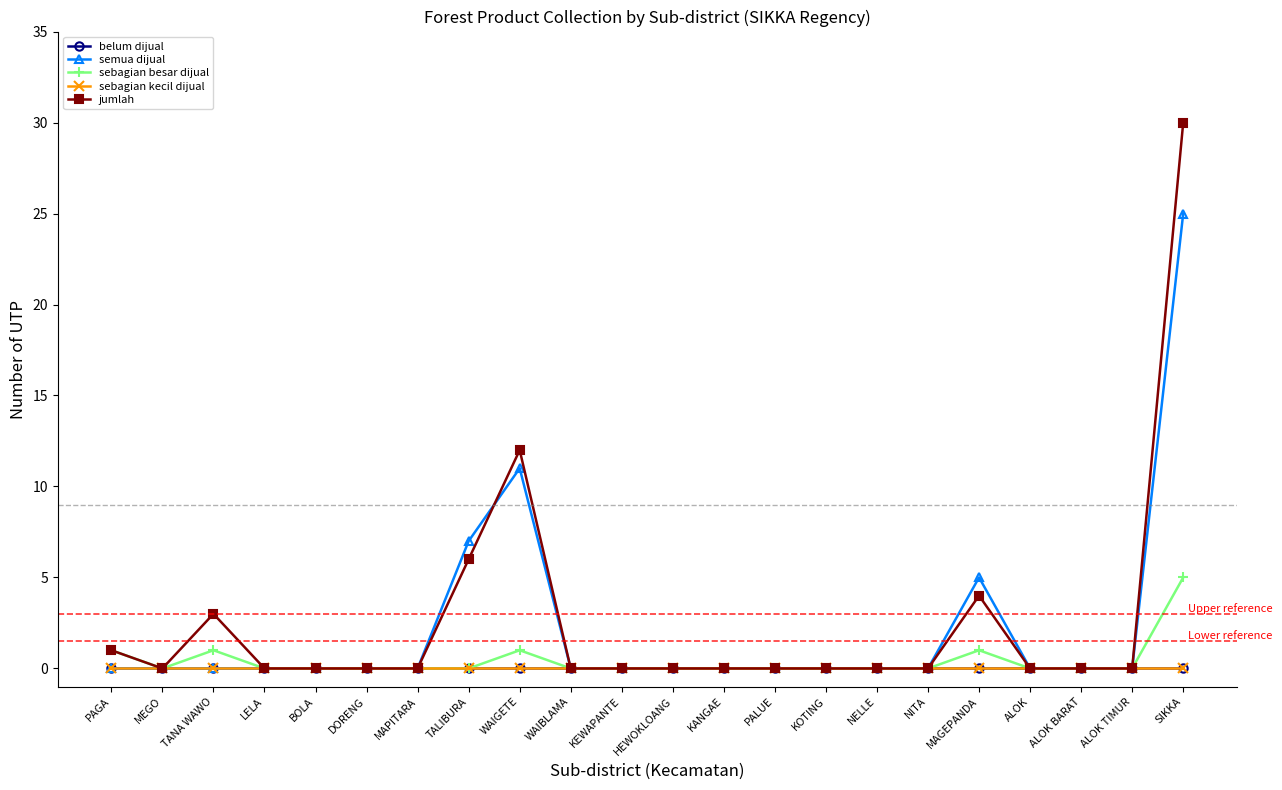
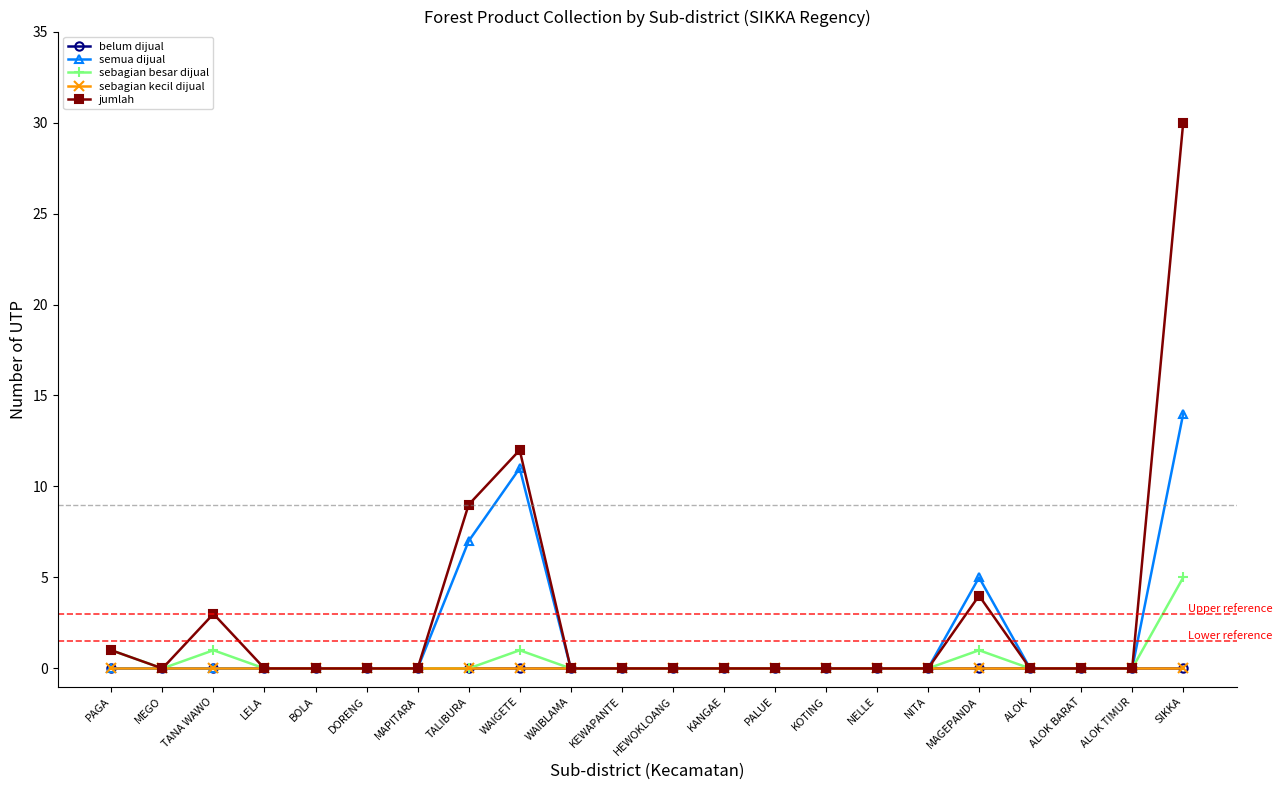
jumlah, TALIBURA: 6 -> 9
semua dijual, SIKKA: 25 -> 14
